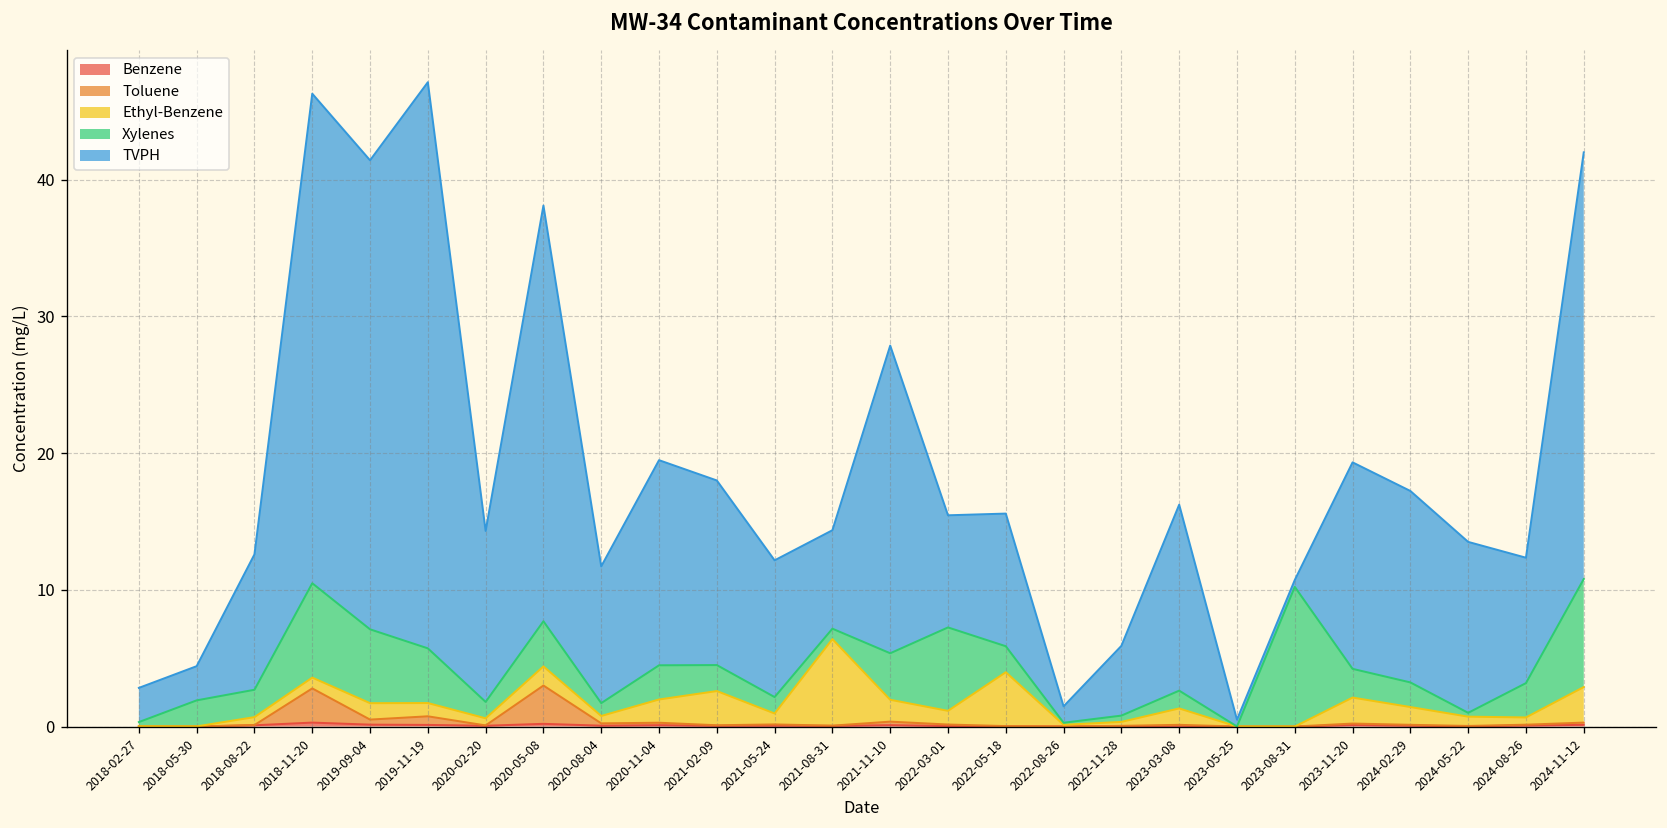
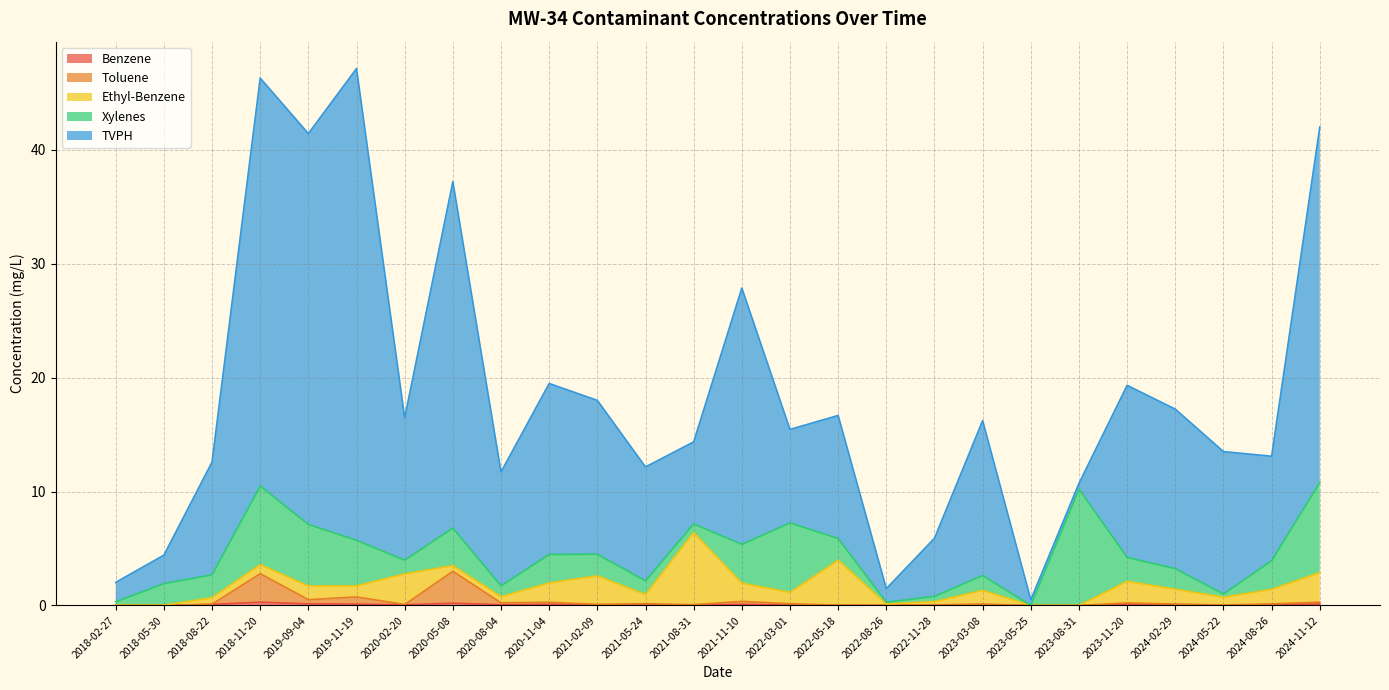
TVPH, 2018-02-27: 2.5 -> 1.7
Ethyl-Benzene, 2020-02-20: 0.5 -> 2.7
Ethyl-Benzene, 2020-05-08: 1.4 -> 0.5
TVPH, 2022-05-18: 9.7 -> 10.8
Ethyl-Benzene, 2024-08-26: 0.5 -> 1.3
